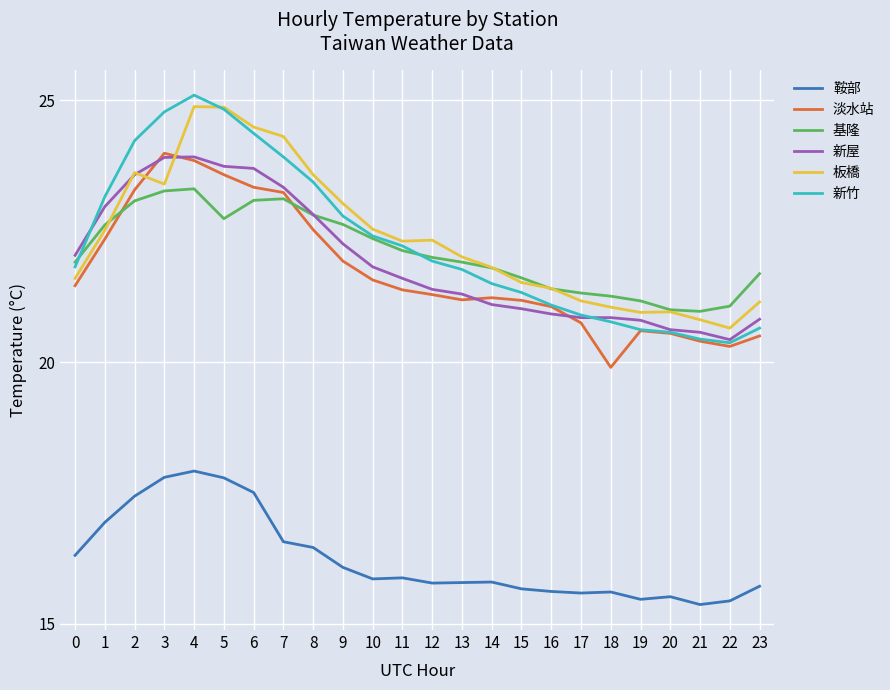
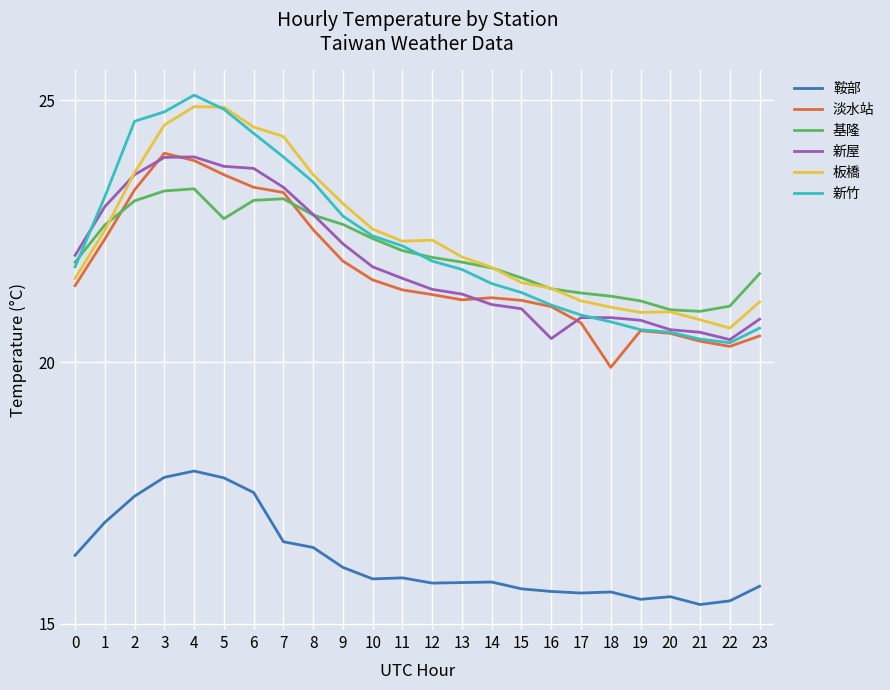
新竹, 2: 24.2 -> 24.6
板橋, 3: 23.4 -> 24.5
新屋, 16: 20.9 -> 20.5
